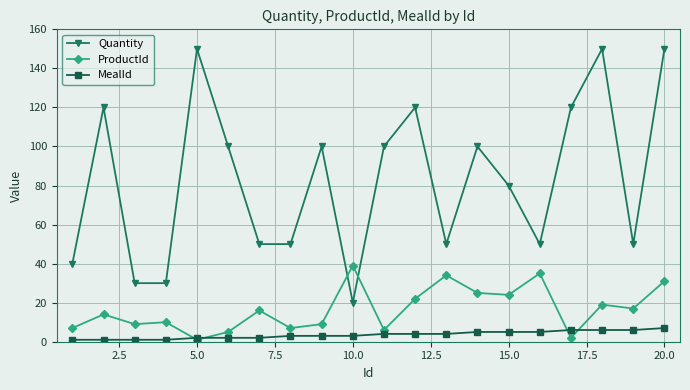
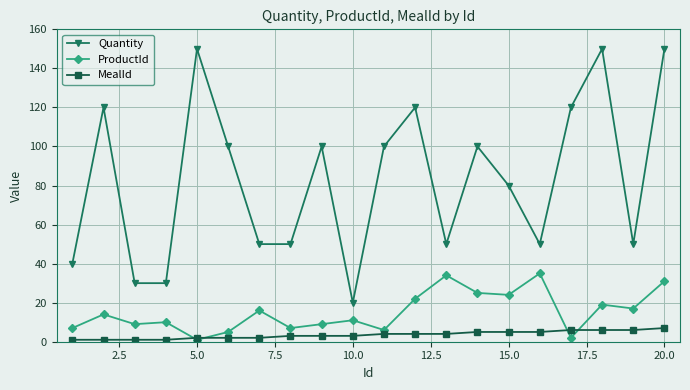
ProductId, 10.0: 39 -> 11
